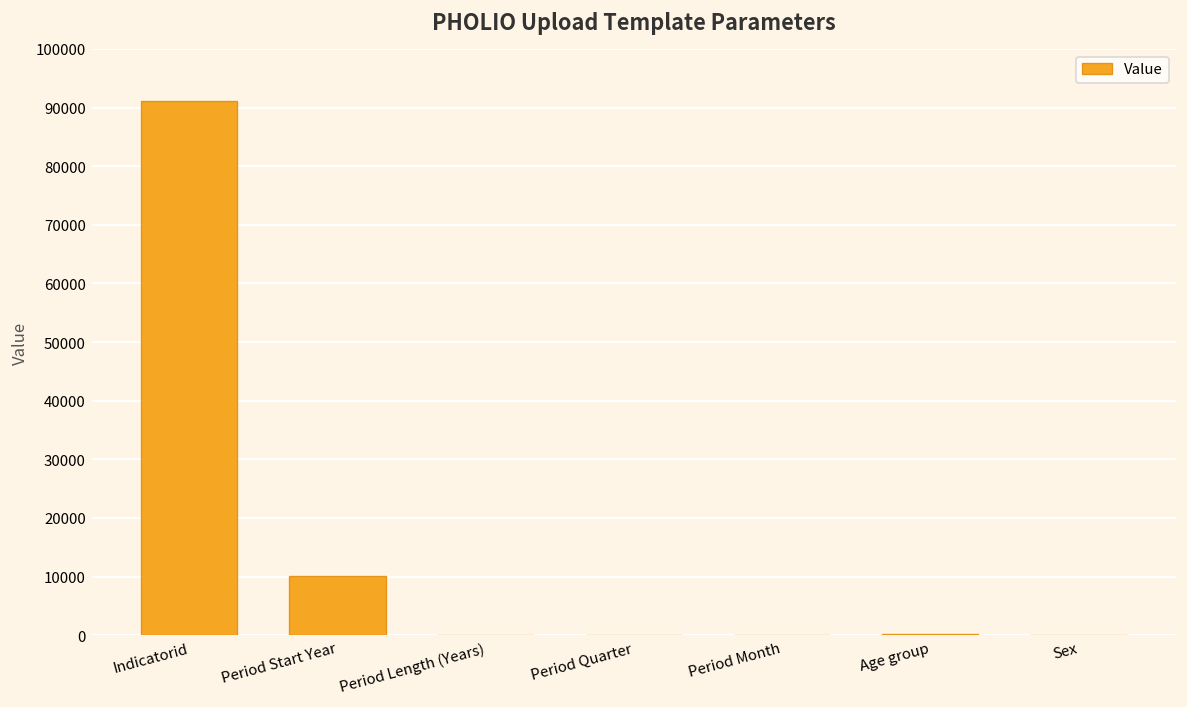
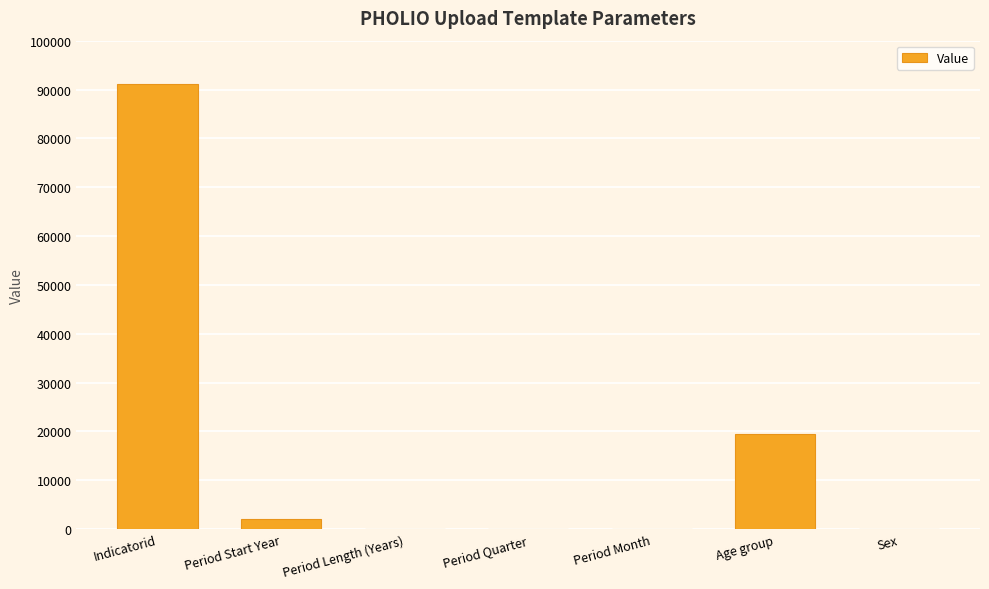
Period Start Year: 10000 -> 2000
Age group: 0 -> 20000
